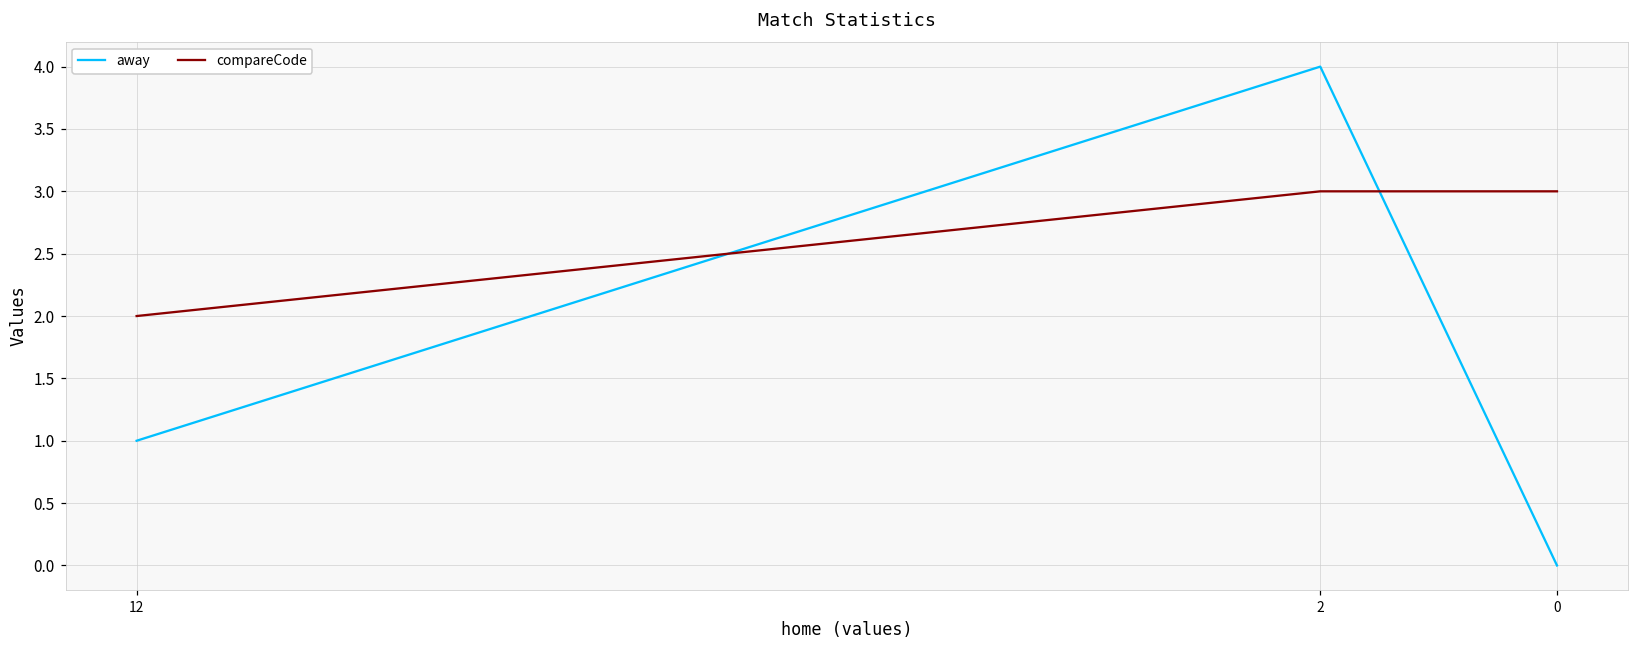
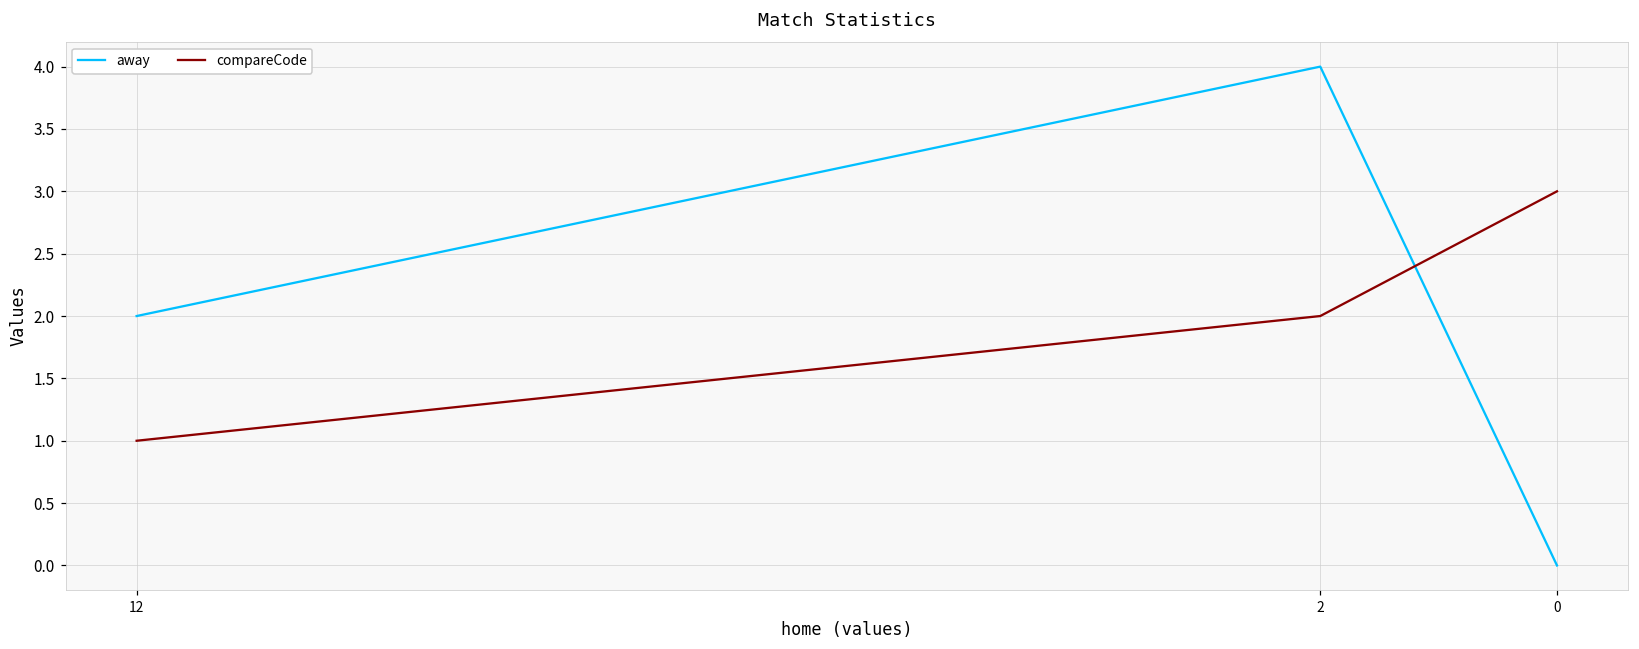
away, 12: 1 -> 2
compareCode, 12: 2 -> 1
compareCode, 2: 3 -> 2
